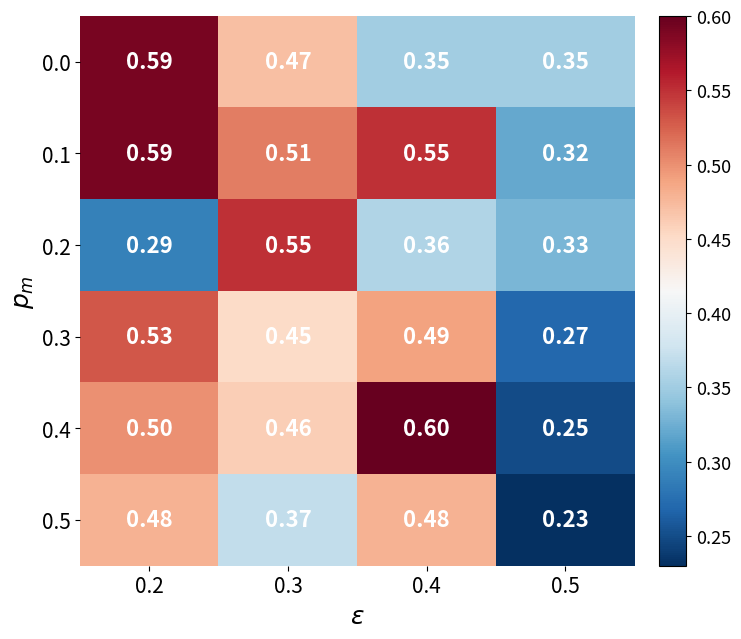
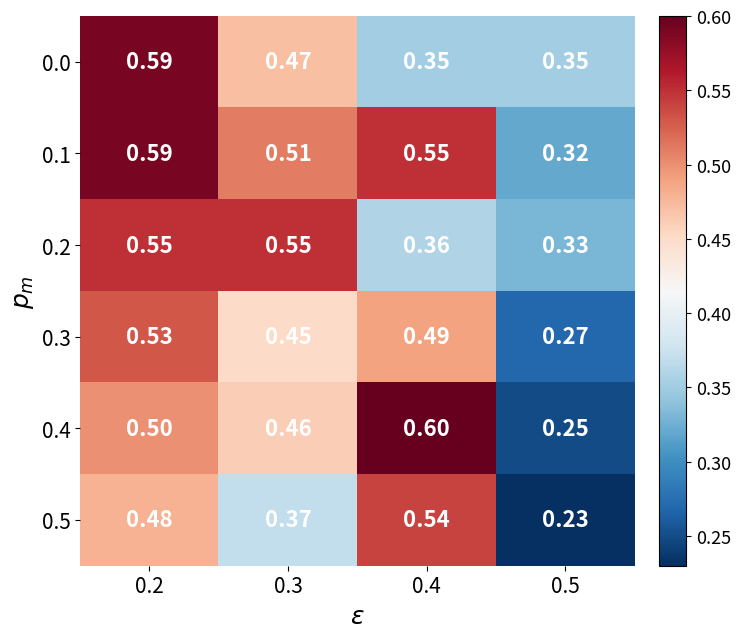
0.2, 0.2: 0.29 -> 0.55
0.5, 0.4: 0.48 -> 0.54
